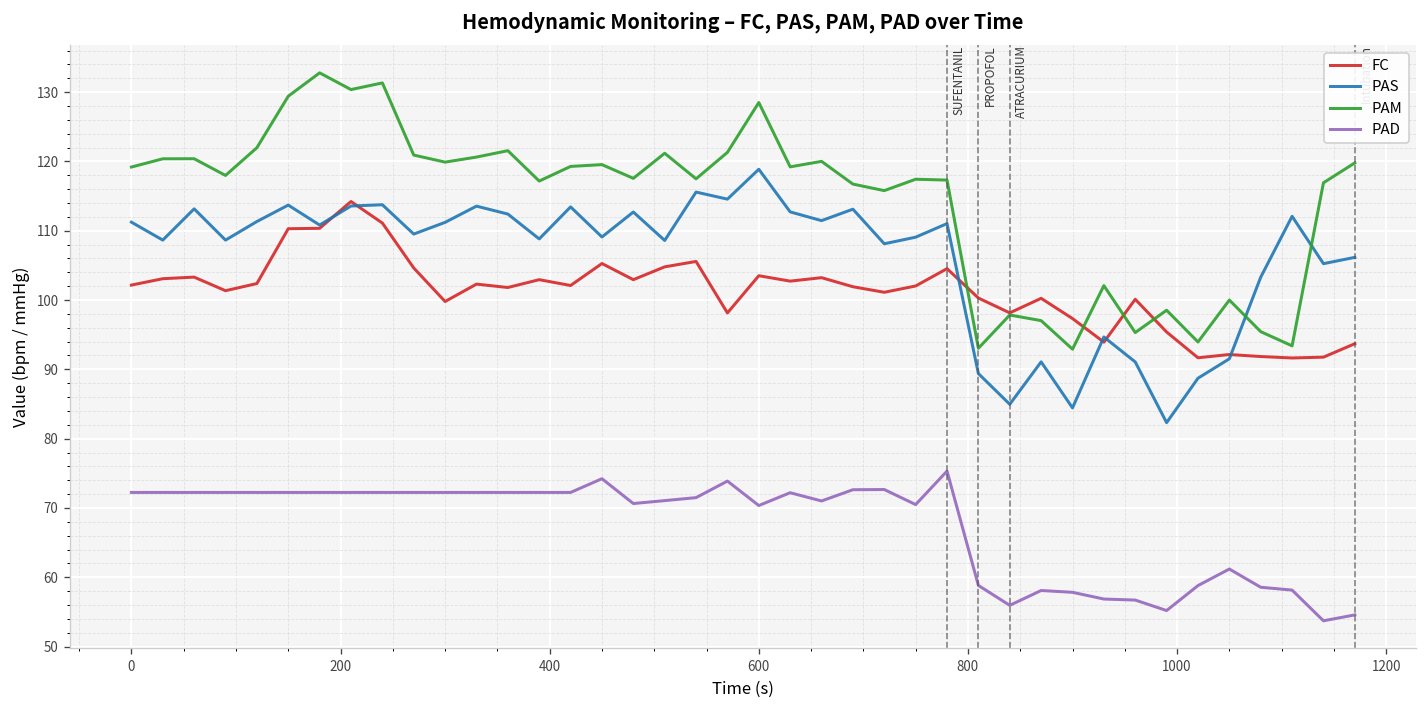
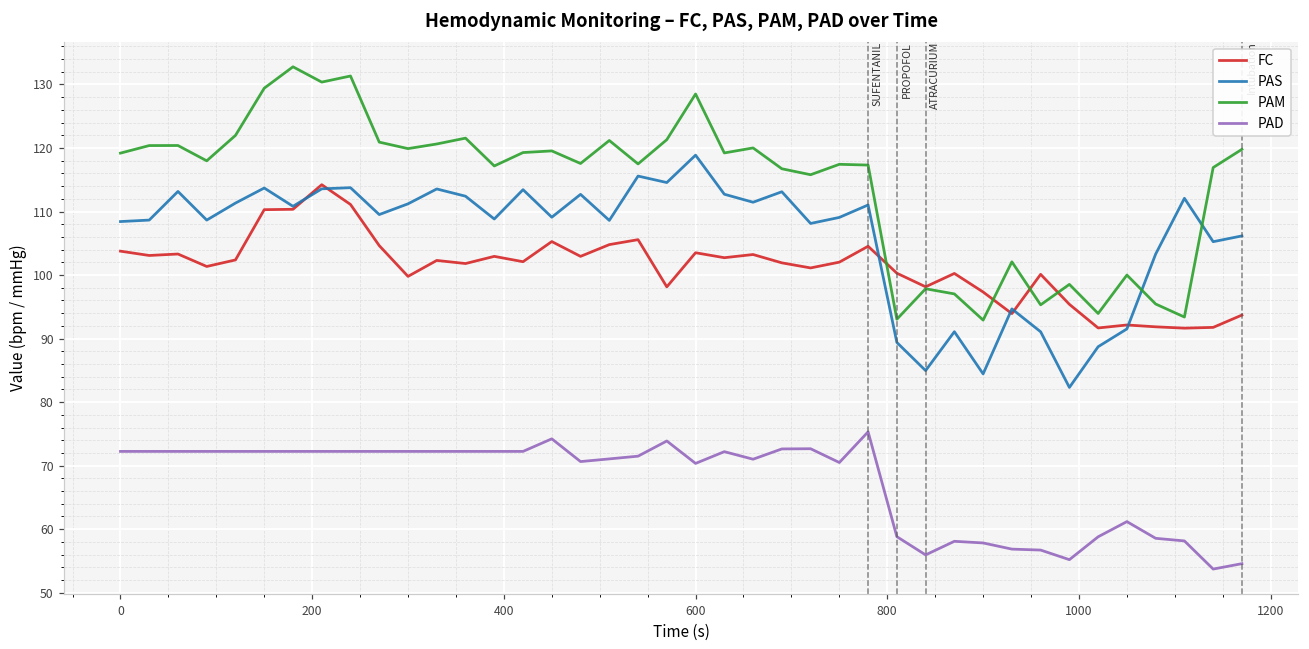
FC, 0: 102 -> 104
PAS, 0: 111 -> 108
